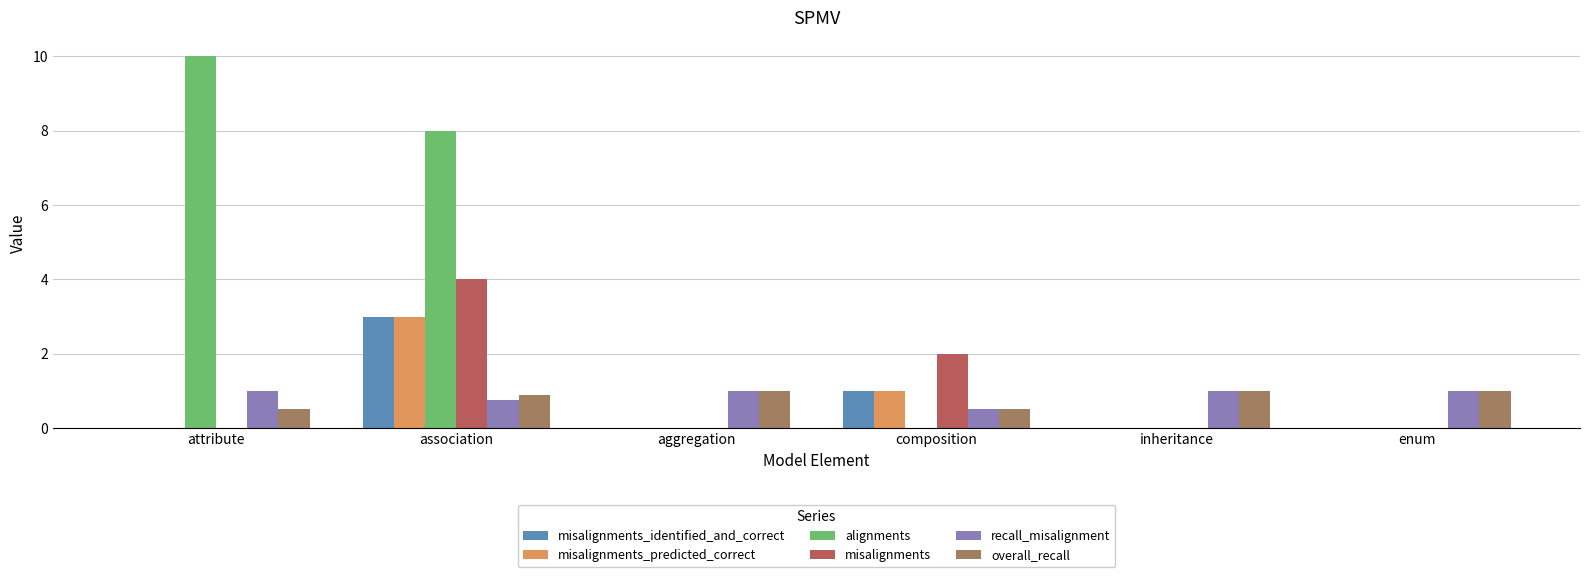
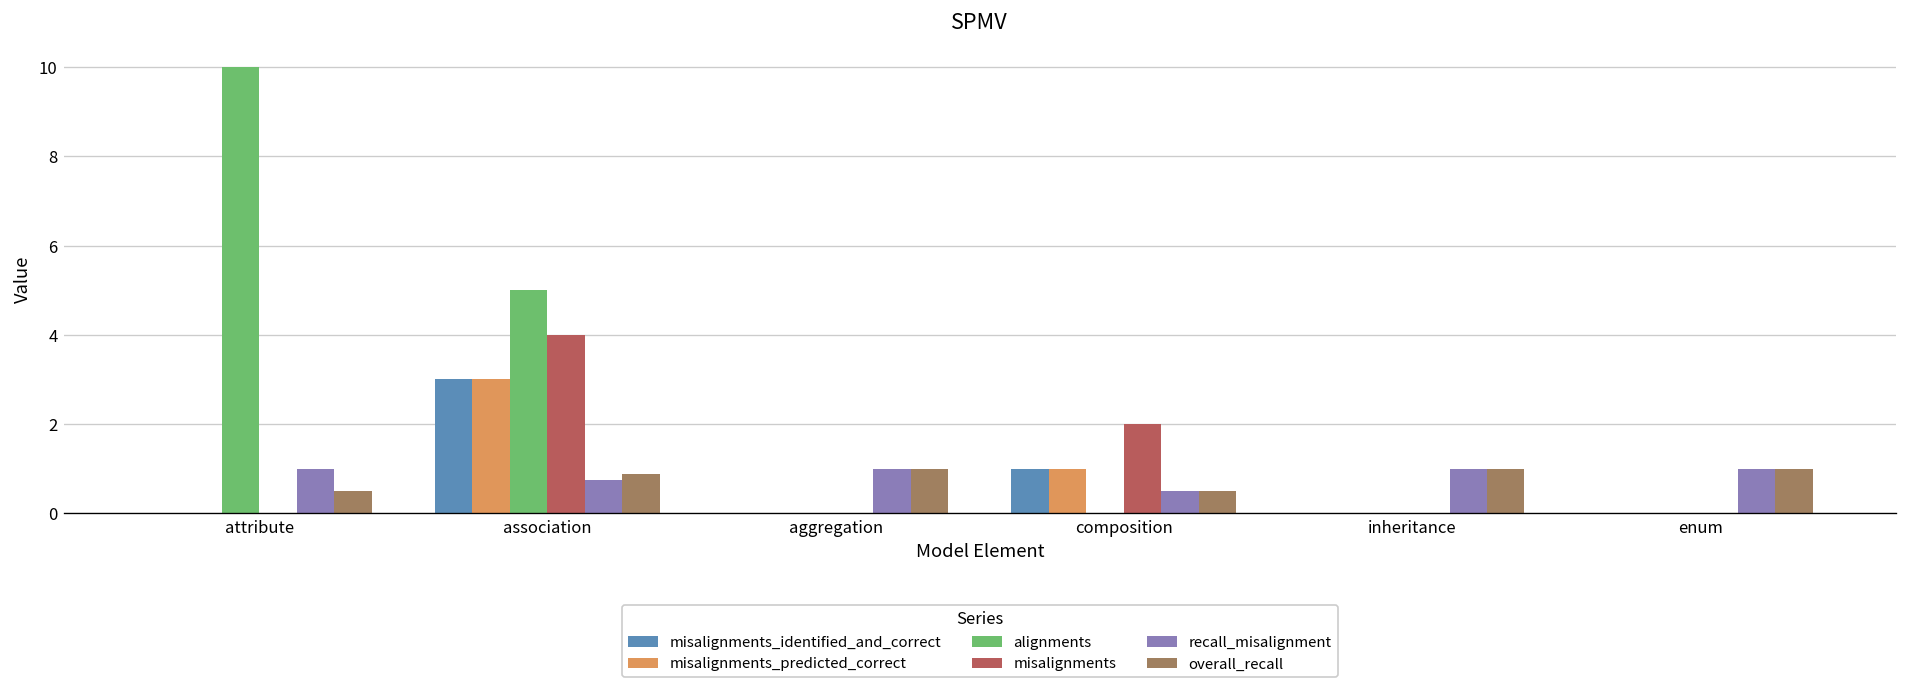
alignments, association: 8 -> 5
